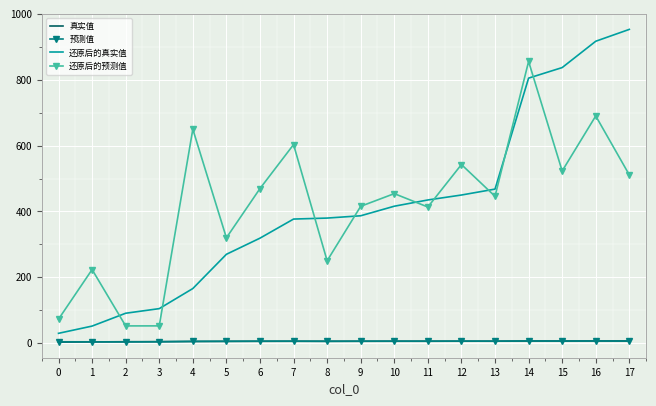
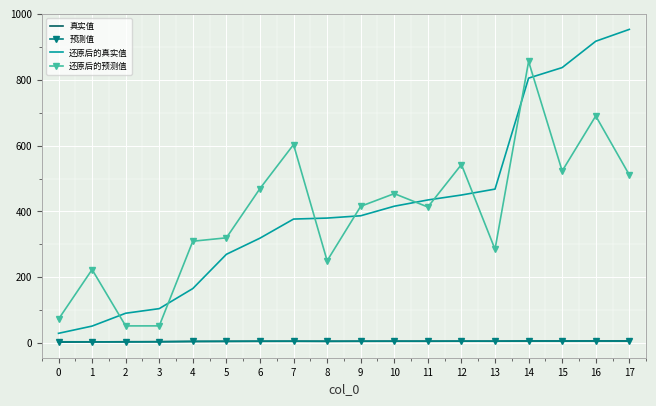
还原后的预测值, 4: 650 -> 310
还原后的预测值, 13: 450 -> 290
